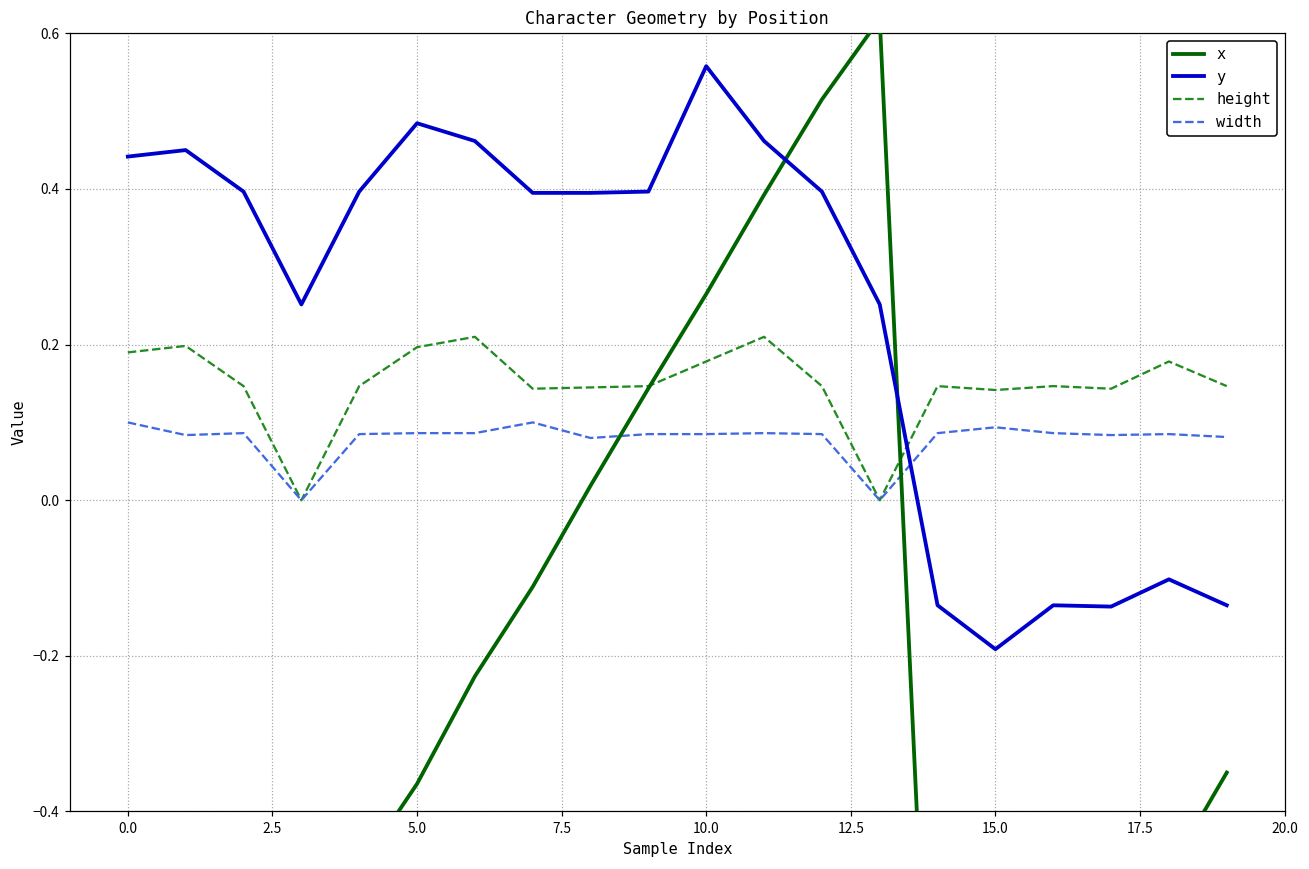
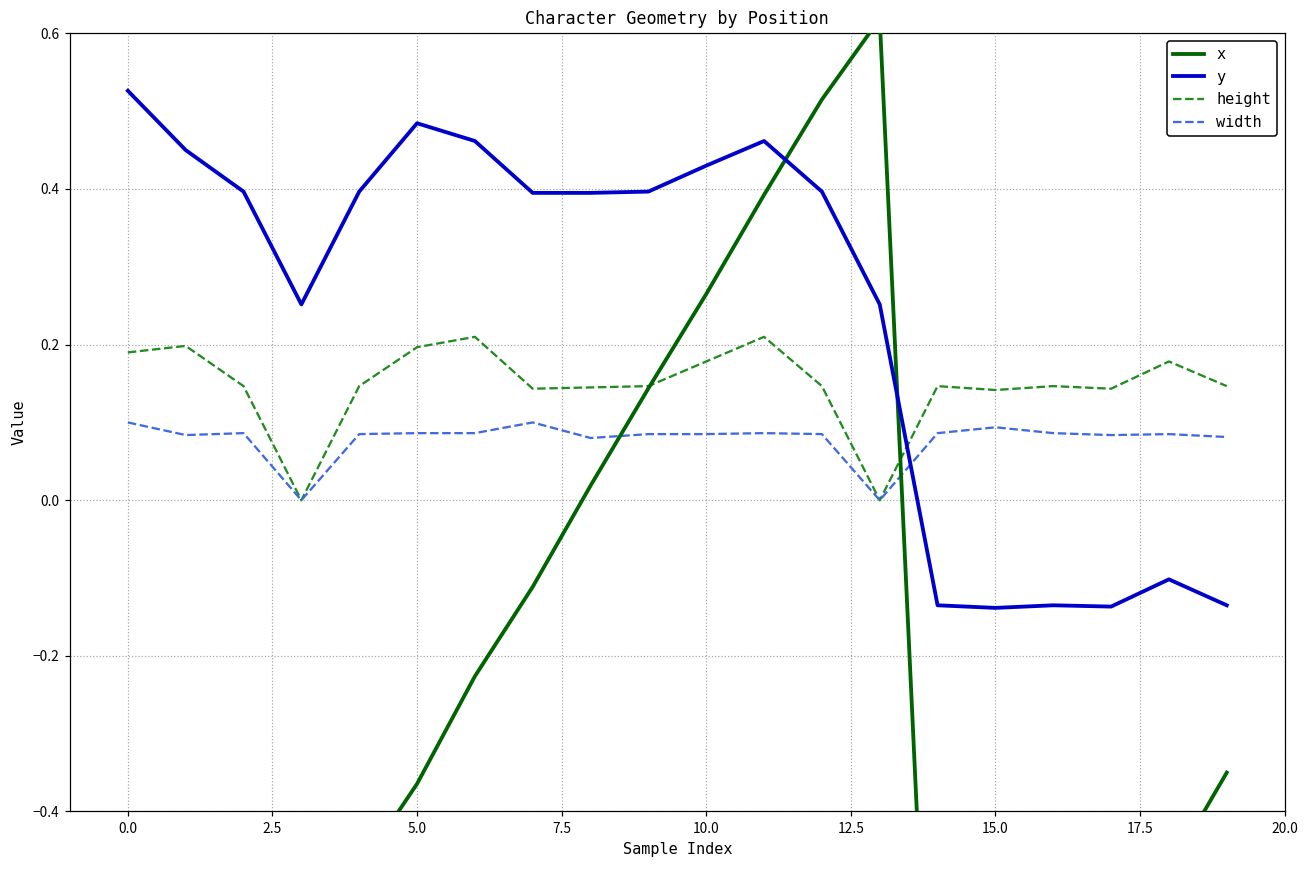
y, 0.0: 0.44 -> 0.53
y, 10.0: 0.56 -> 0.43
y, 15.0: -0.19 -> -0.14
